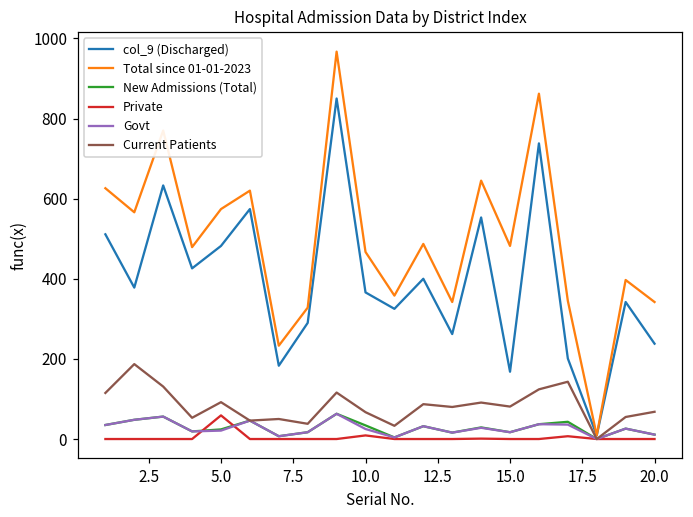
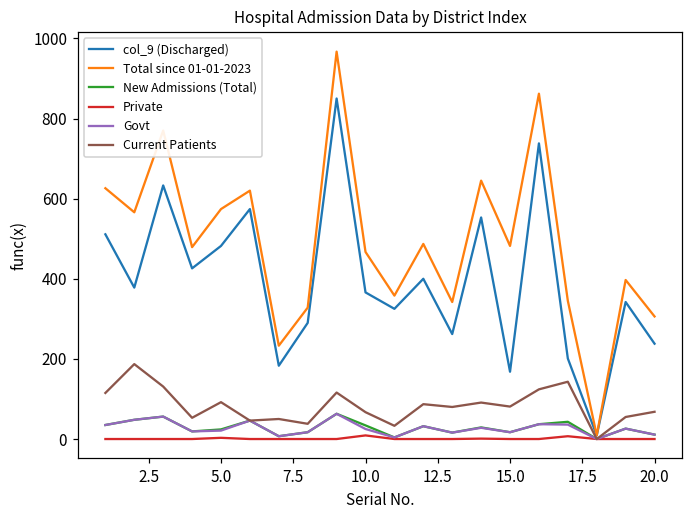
Private, 5.0: 60 -> 0
Total since 01-01-2023, 20.0: 340 -> 310
